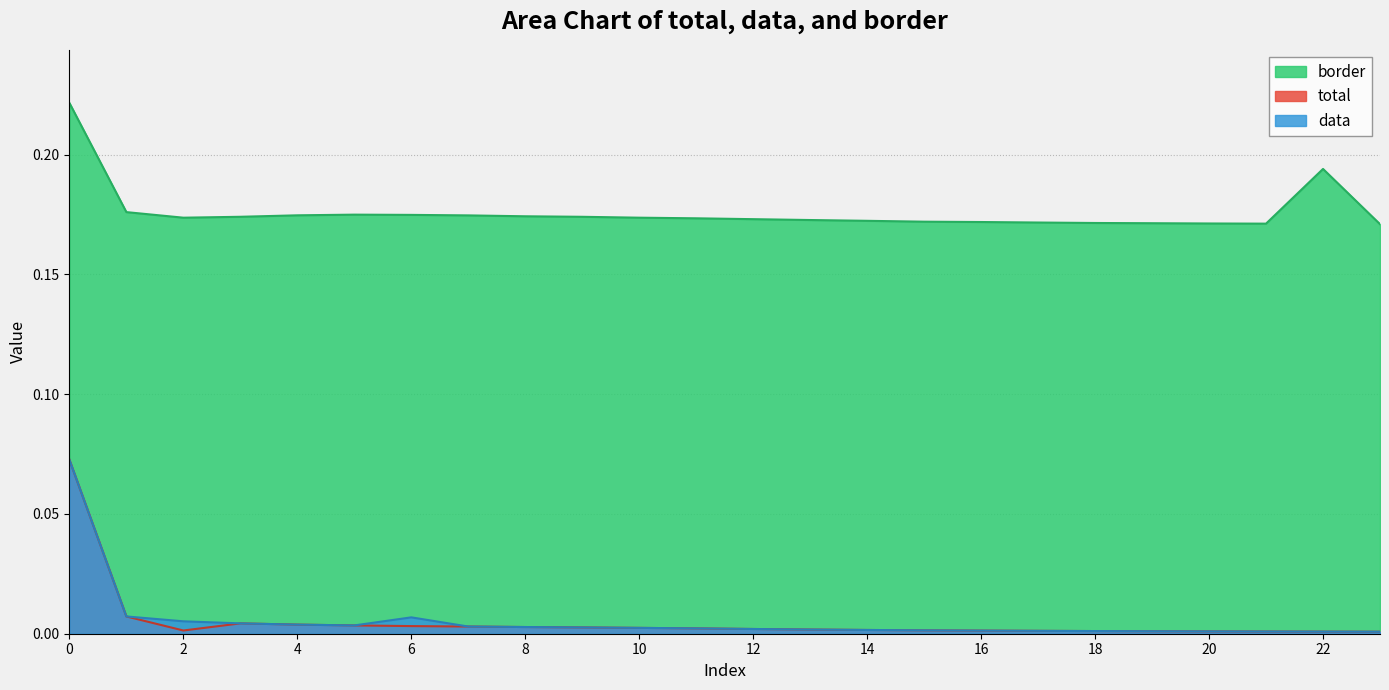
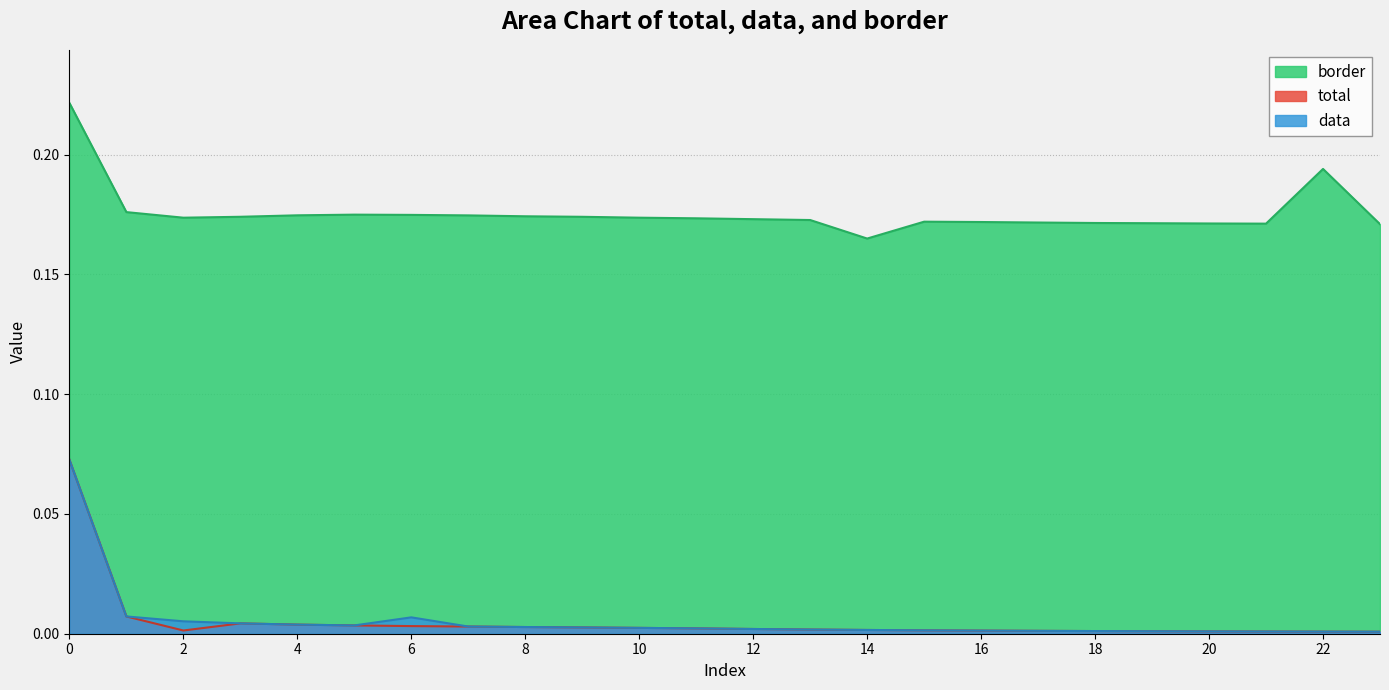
border, 14: 0.172 -> 0.165
